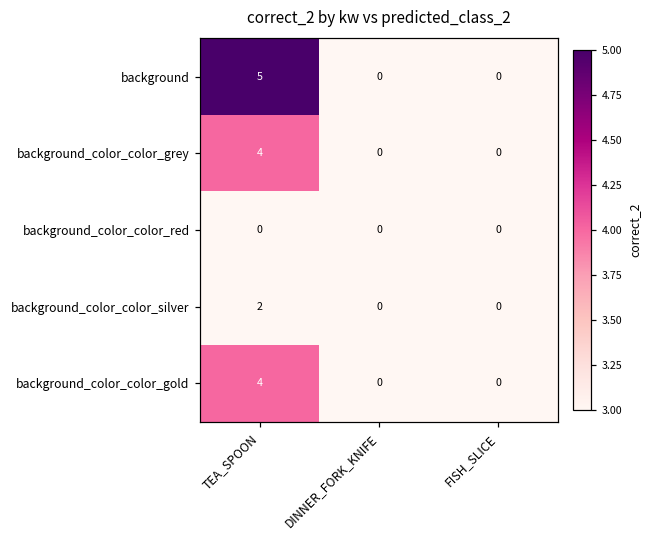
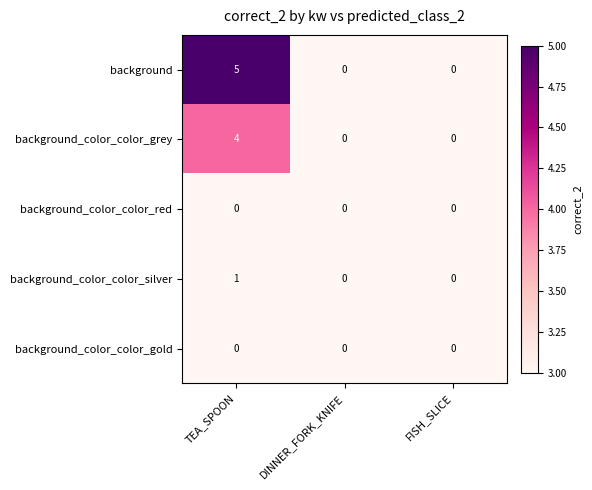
background_color_color_silver, TEA_SPOON: 2 -> 1
background_color_color_gold, TEA_SPOON: 4 -> 0
